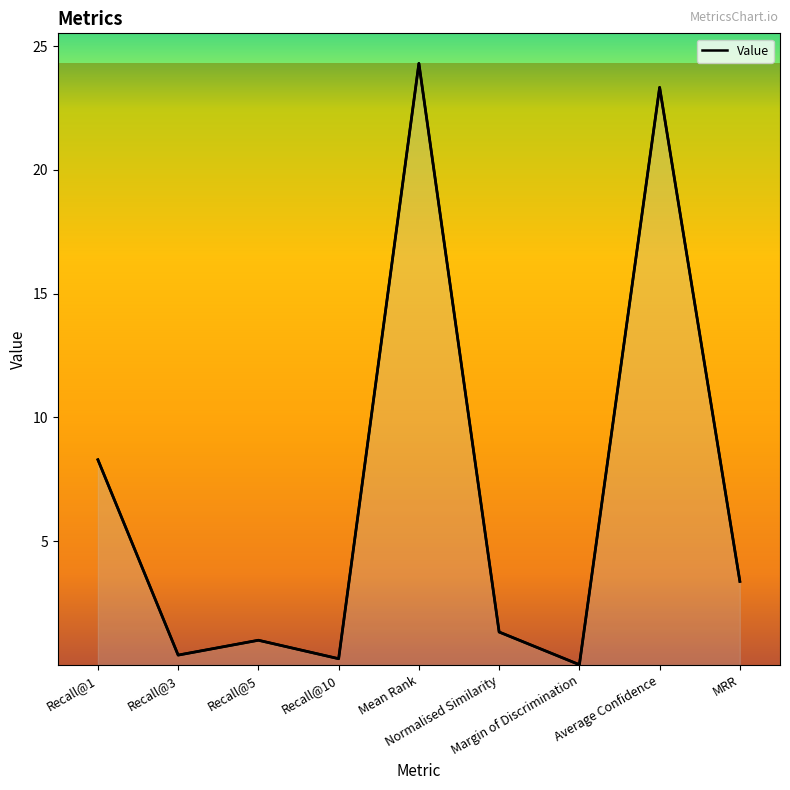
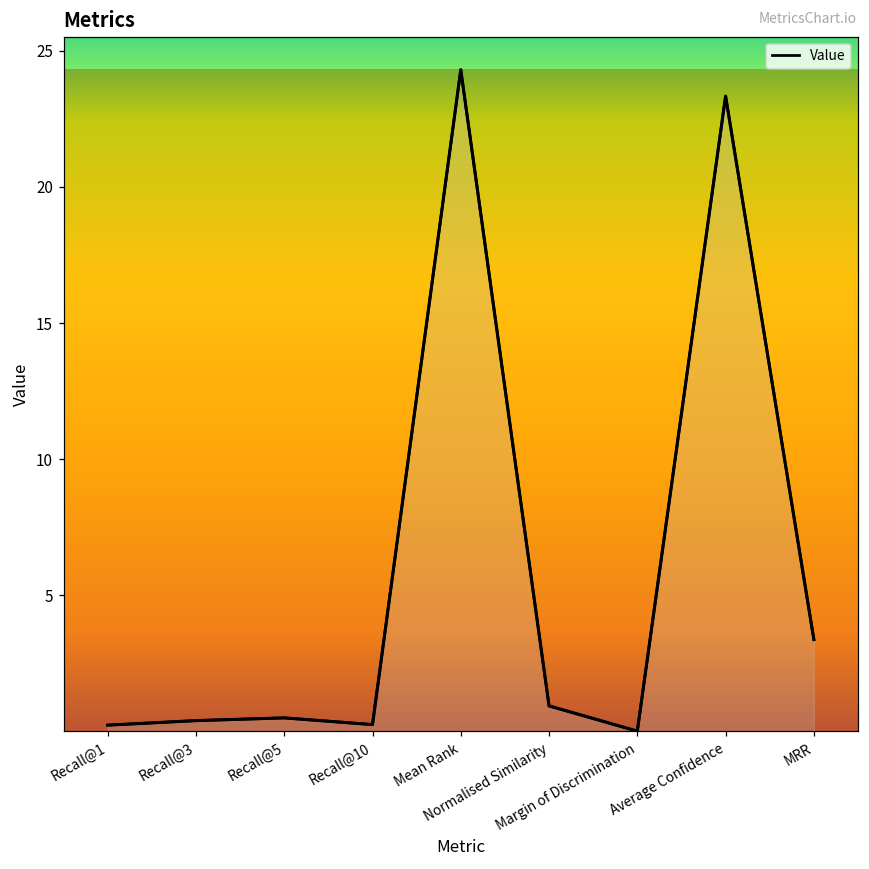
Recall@1: 8.3 -> 0.2
Recall@5: 1.0 -> 0.5
Normalised Similarity: 1.3 -> 0.9
